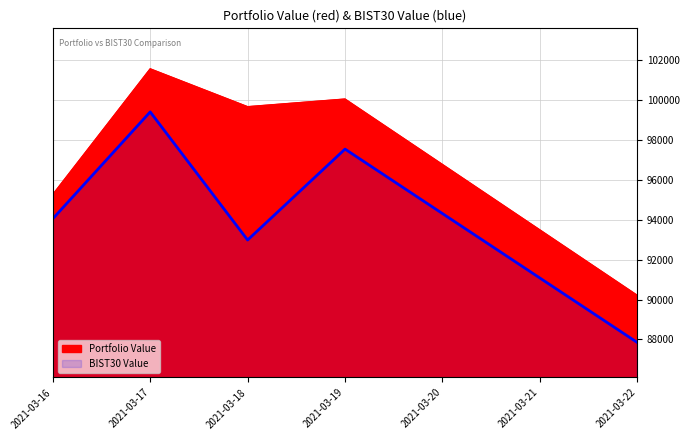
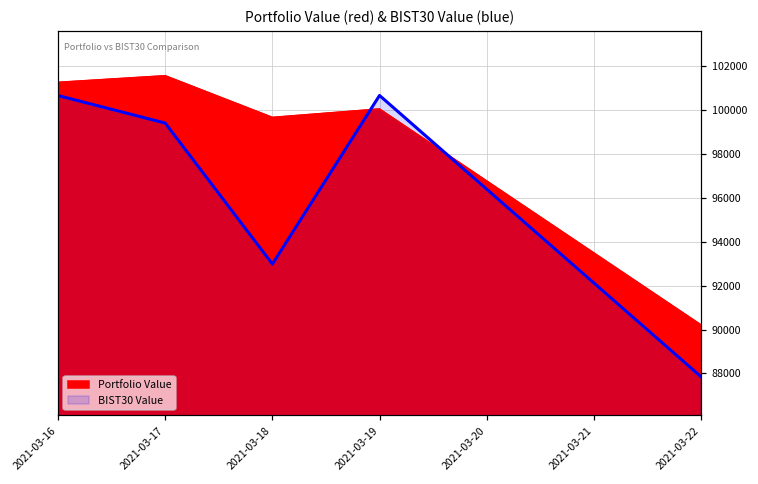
Portfolio Value, 2021-03-16: 95300 -> 101300
BIST30 Value, 2021-03-16: 94100 -> 100700
BIST30 Value, 2021-03-19: 97500 -> 100700
